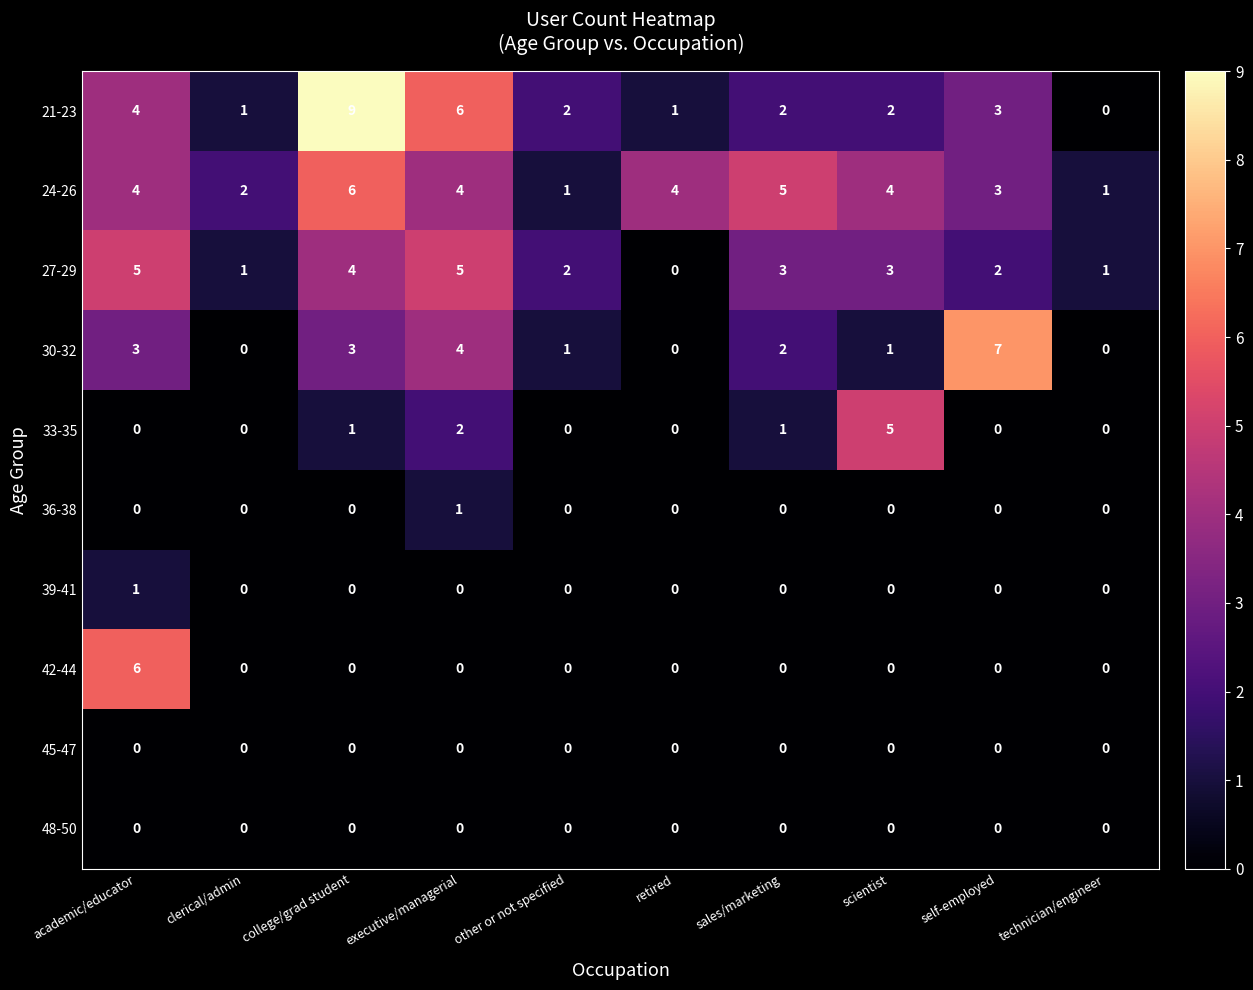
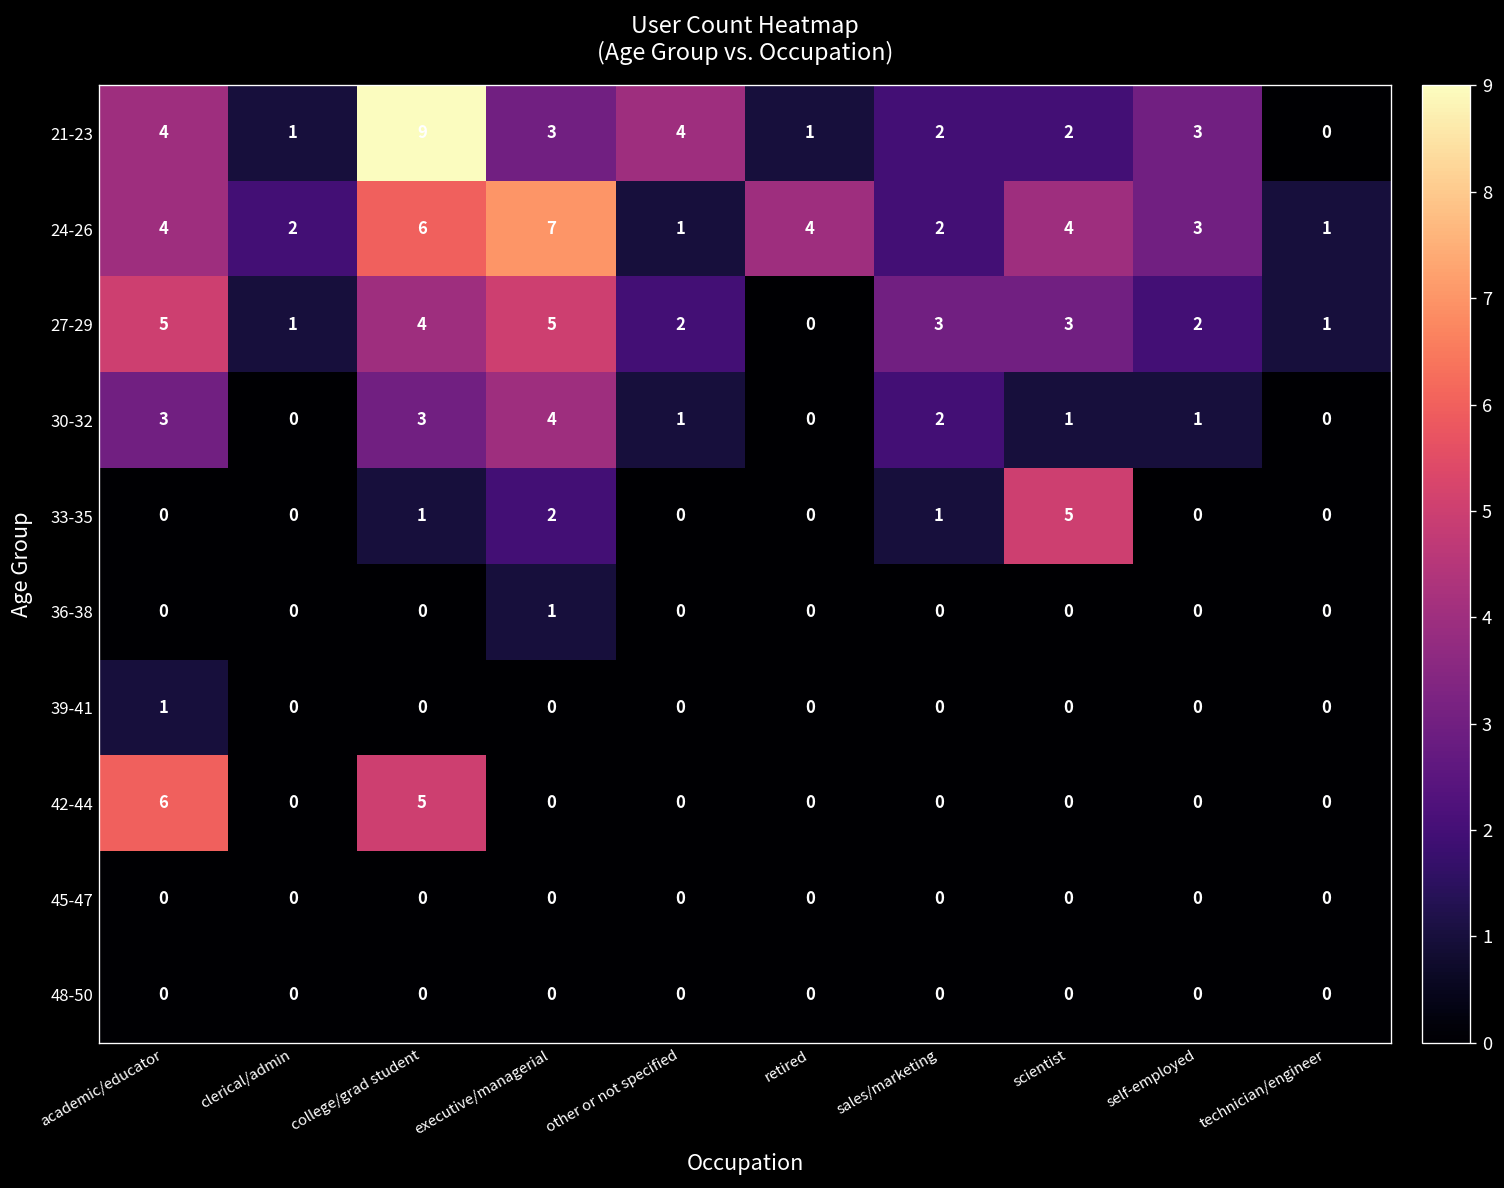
21-23, executive/managerial: 6 -> 3
21-23, other or not specified: 2 -> 4
24-26, executive/managerial: 4 -> 7
24-26, sales/marketing: 5 -> 2
30-32, self-employed: 7 -> 1
42-44, college/grad student: 0 -> 5
